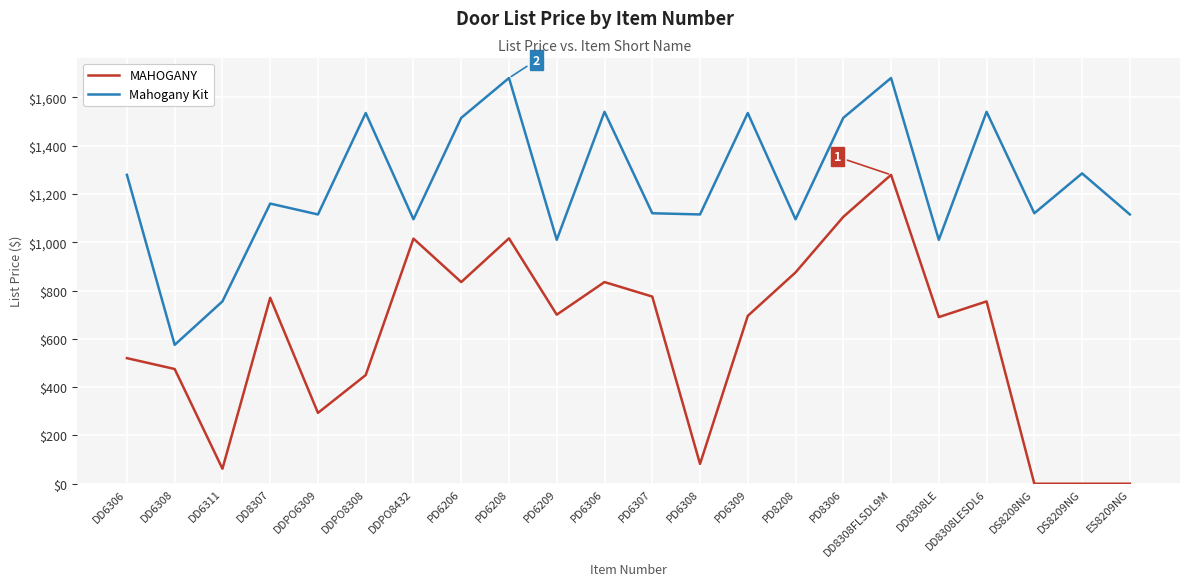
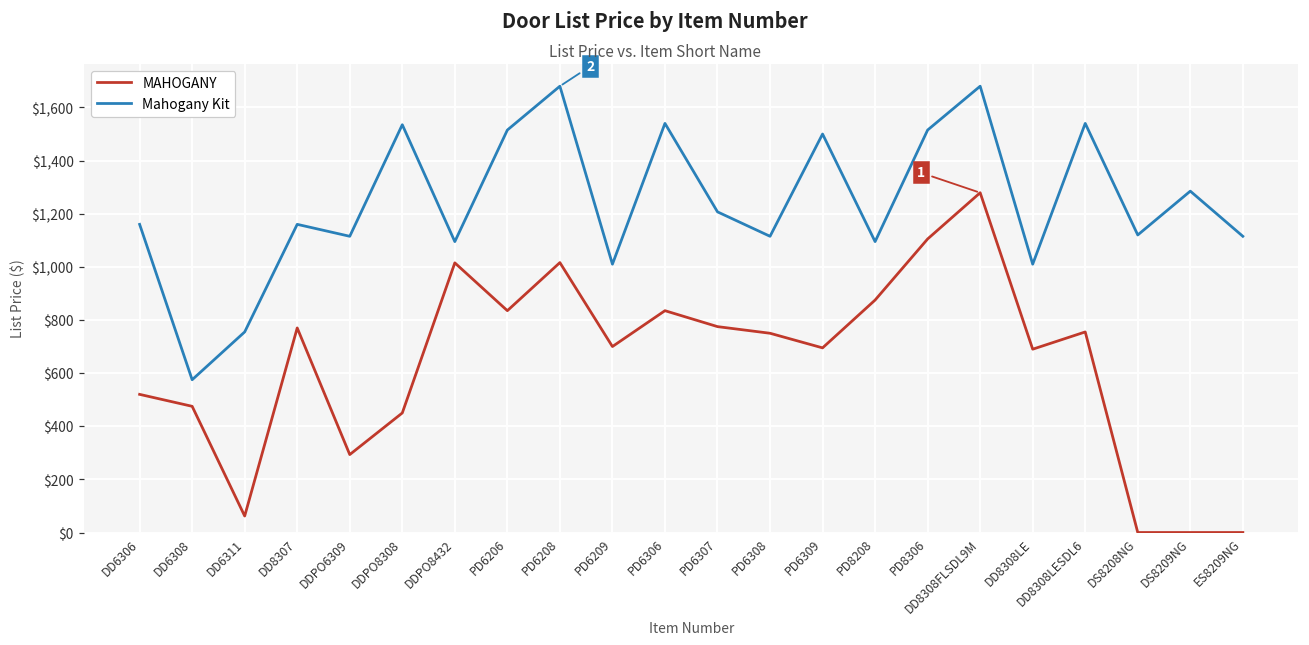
Mahogany Kit, DD6306: $1,280 -> $1,160
Mahogany Kit, PD6307: $1,120 -> $1,210
MAHOGANY, PD6308: $80 -> $750
Mahogany Kit, PD6309: $1,540 -> $1,500
